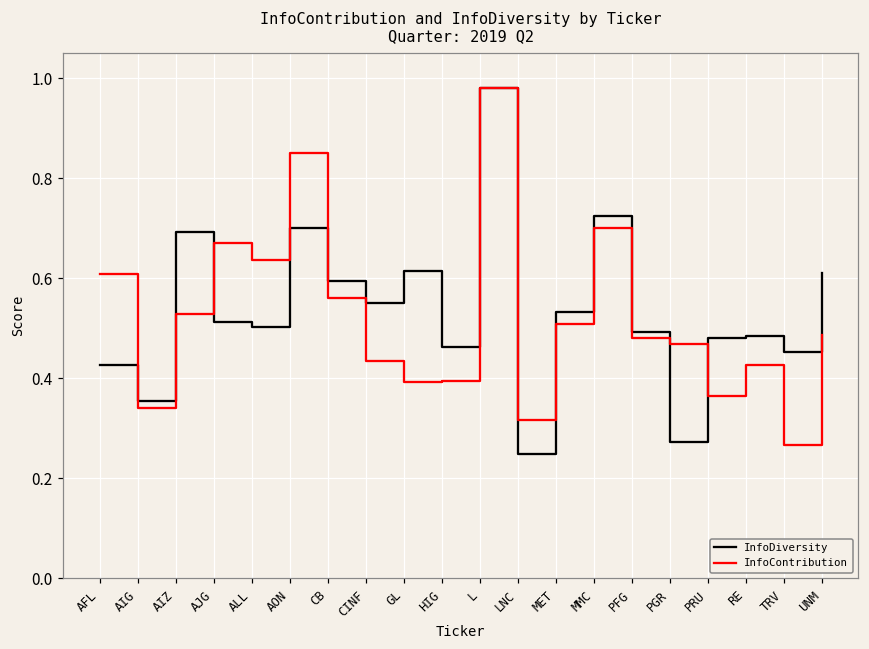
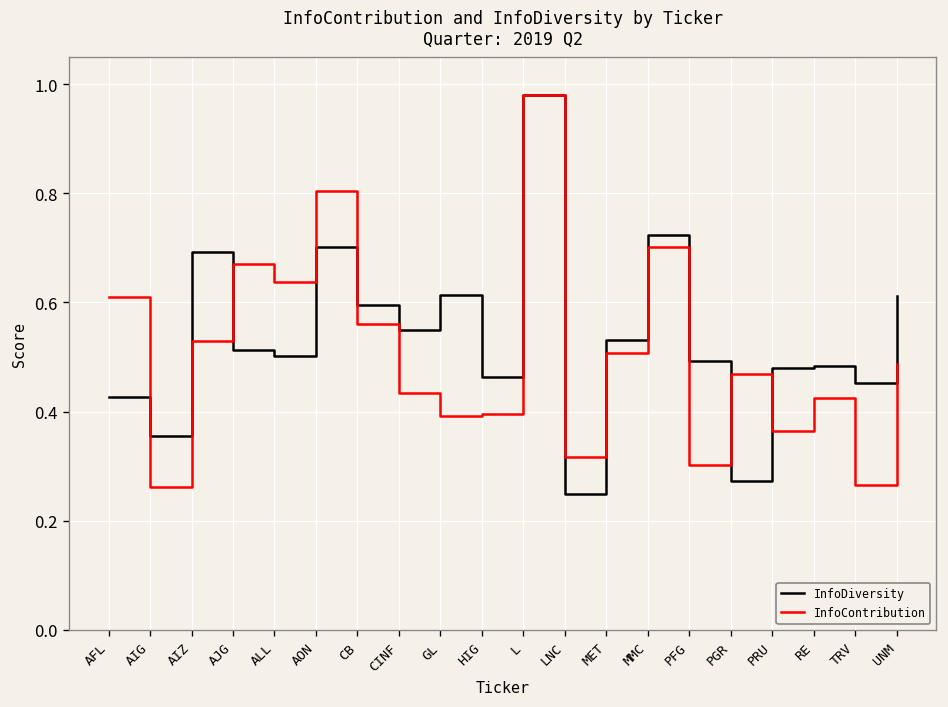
InfoContribution, AIG: 0.34 -> 0.26
InfoContribution, AON: 0.85 -> 0.80
InfoContribution, PFG: 0.48 -> 0.30
